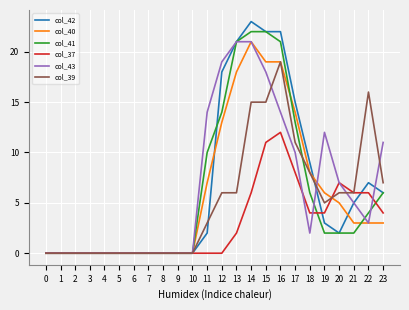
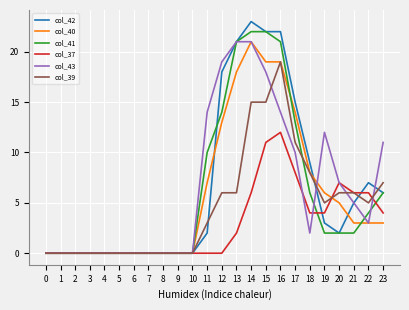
col_39, 22: 16 -> 5
